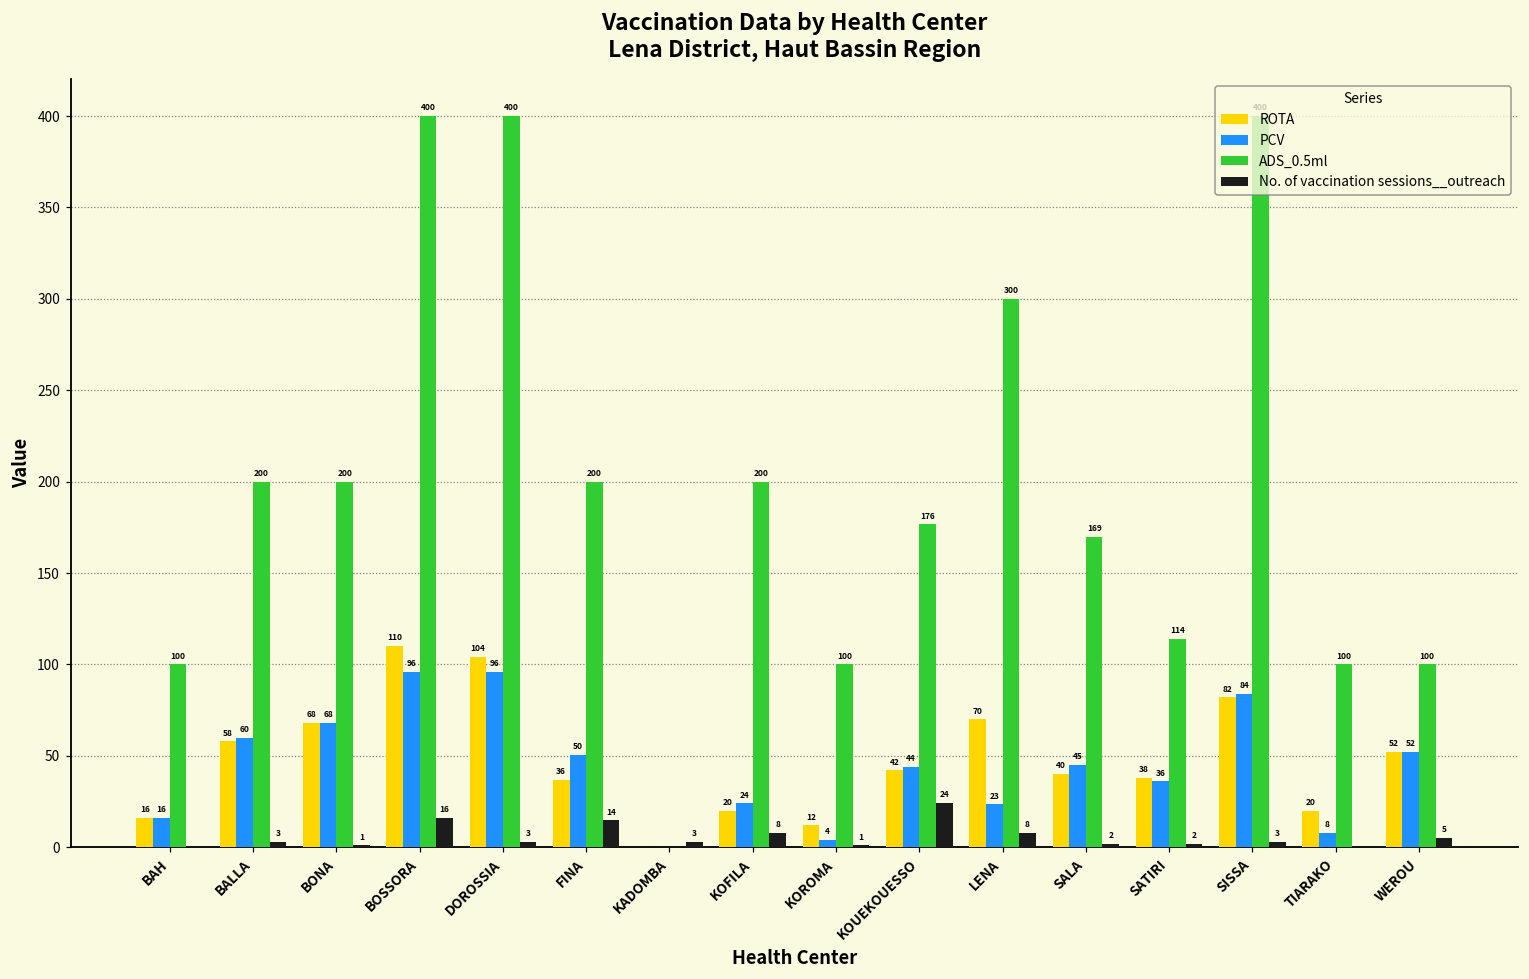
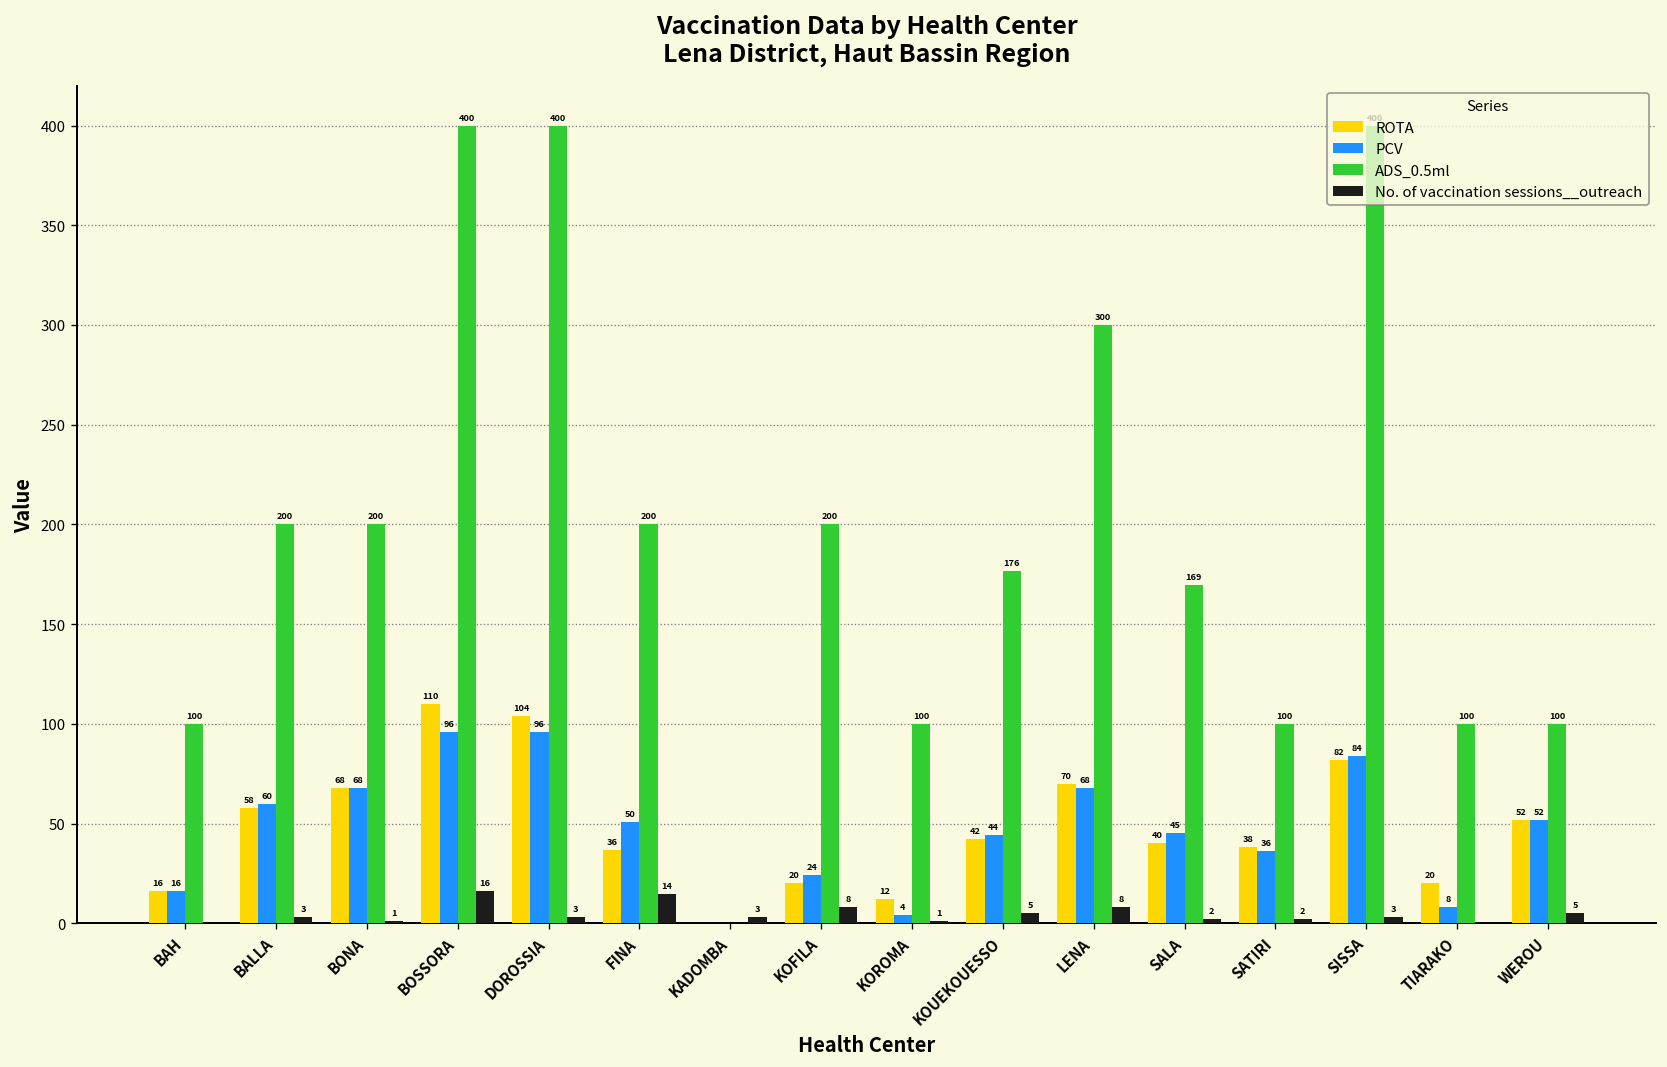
No. of vaccination sessions__outreach, KOUEKOUESSO: 24 -> 5
PCV, LENA: 23 -> 68
ADS_0.5ml, SATIRI: 114 -> 100
